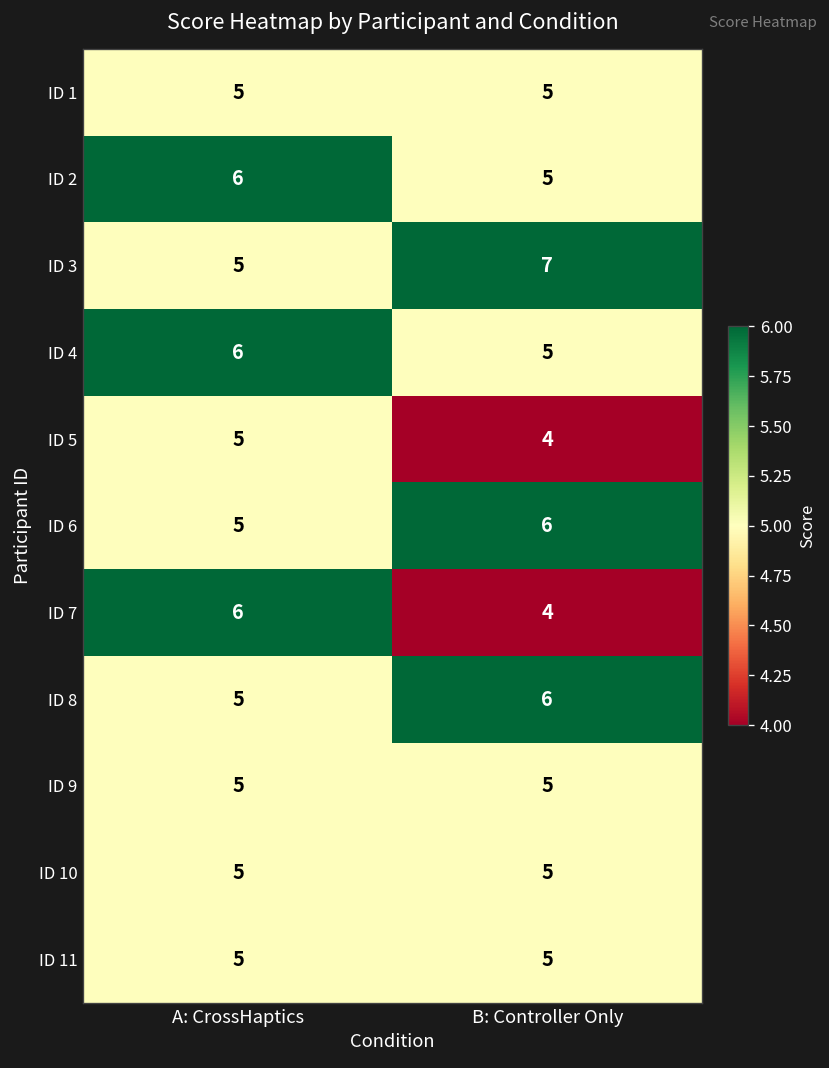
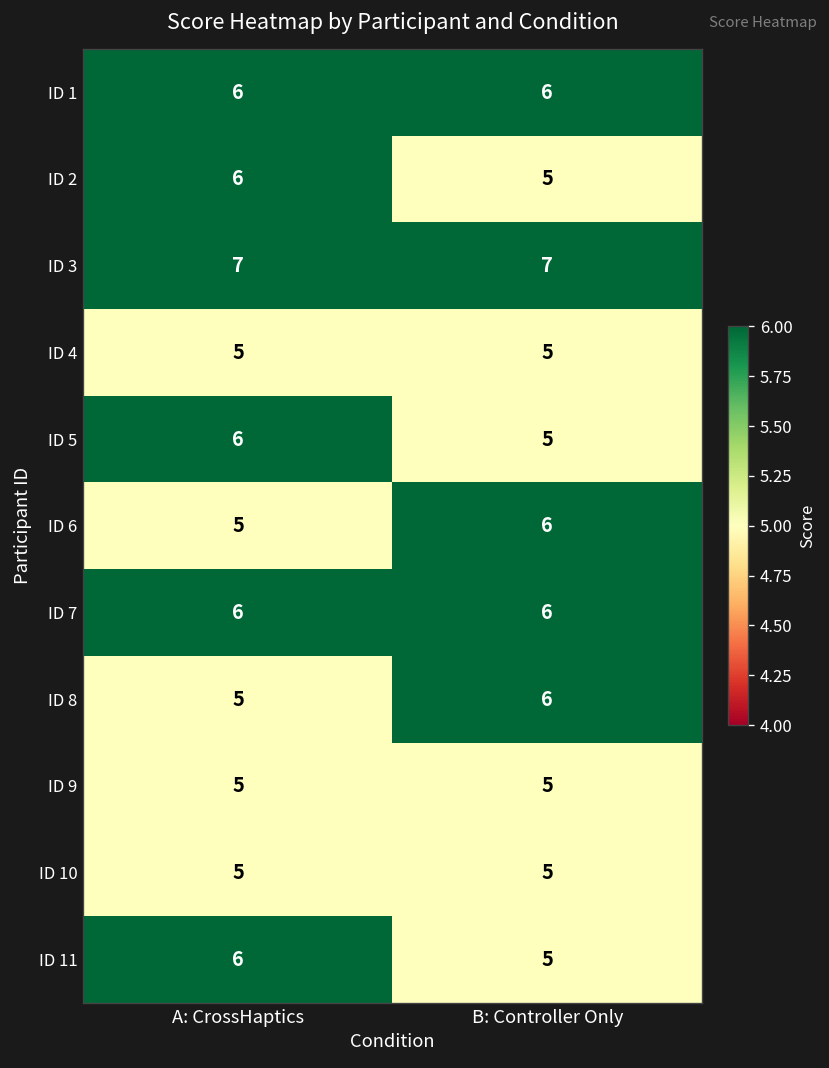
ID 1, A: CrossHaptics: 5 -> 6
ID 1, B: Controller Only: 5 -> 6
ID 3, A: CrossHaptics: 5 -> 7
ID 4, A: CrossHaptics: 6 -> 5
ID 5, A: CrossHaptics: 5 -> 6
ID 5, B: Controller Only: 4 -> 5
ID 7, B: Controller Only: 4 -> 6
ID 11, A: CrossHaptics: 5 -> 6
